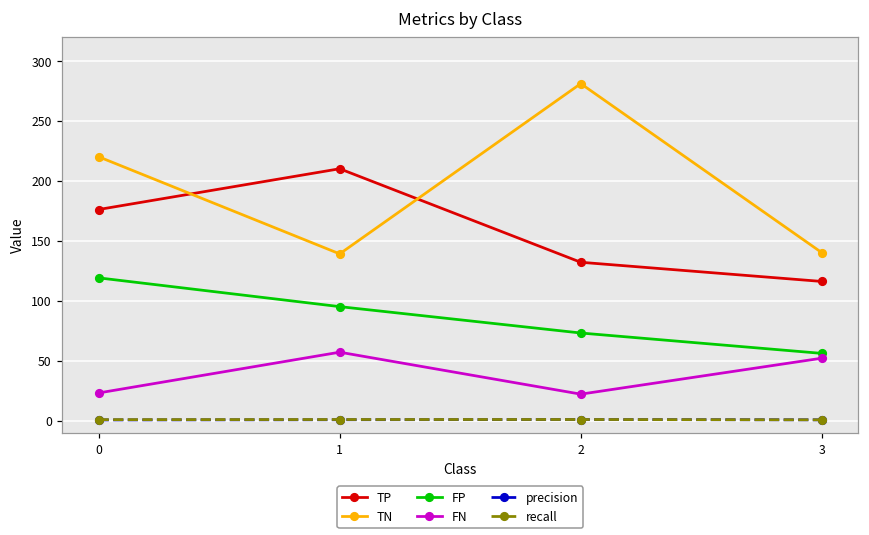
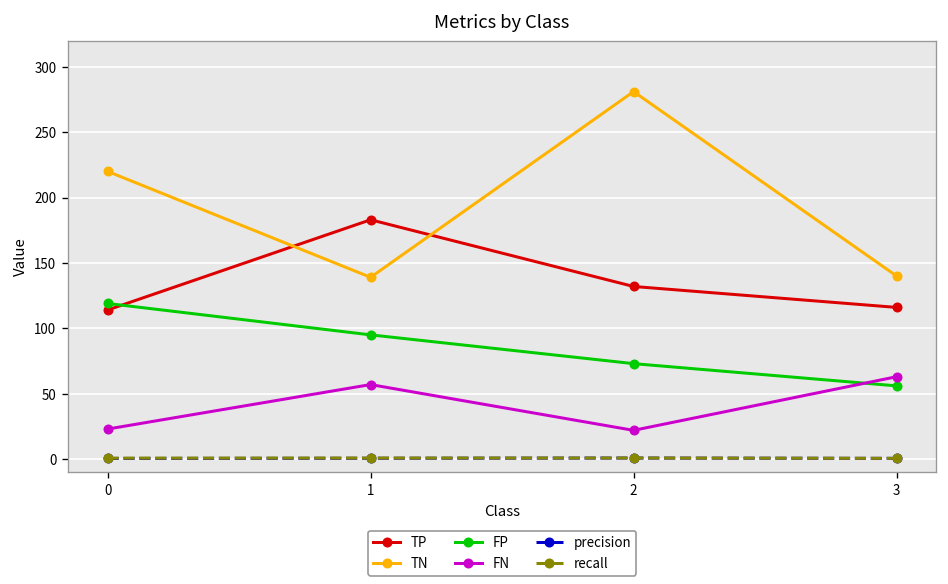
TP, 0: 176 -> 114
TP, 1: 210 -> 183
FN, 3: 52 -> 63
